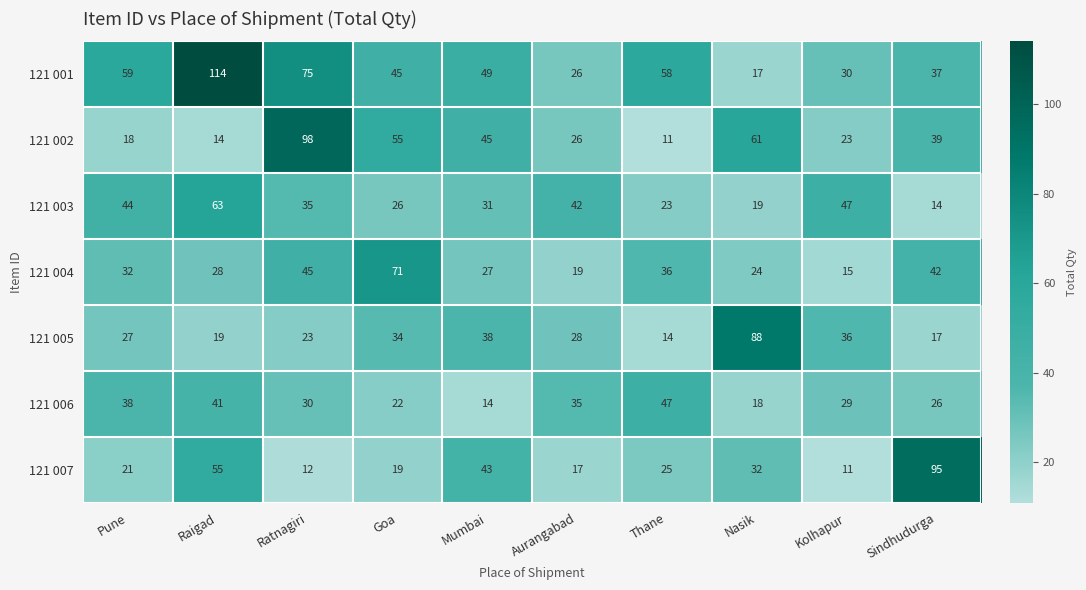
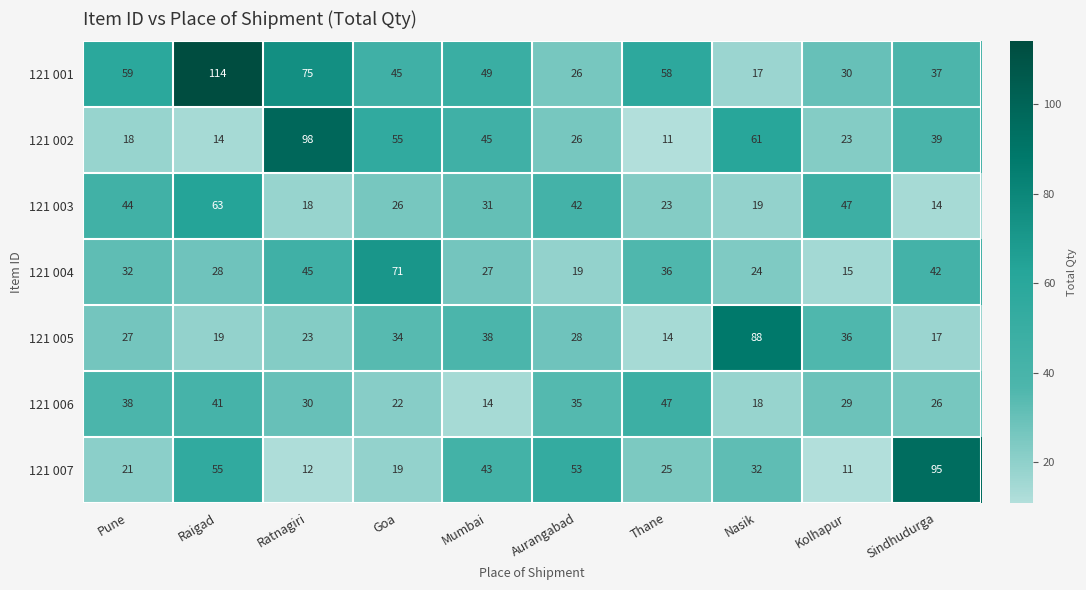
121 003, Ratnagiri: 35 -> 18
121 007, Aurangabad: 17 -> 53
